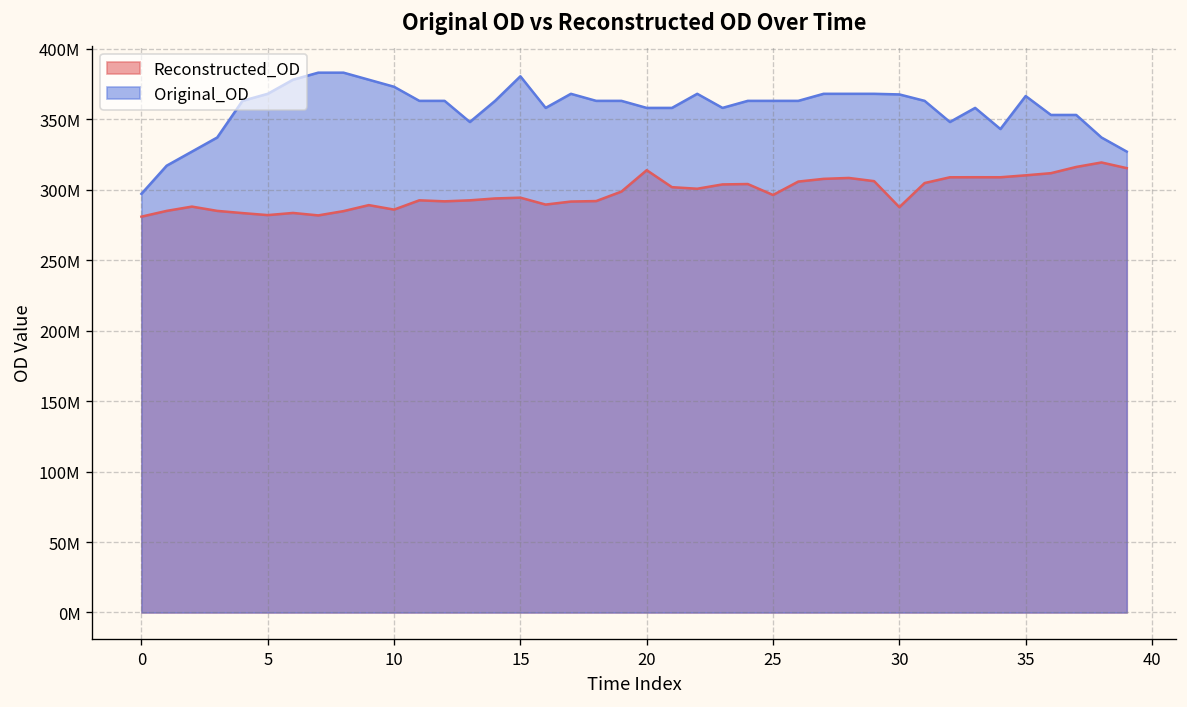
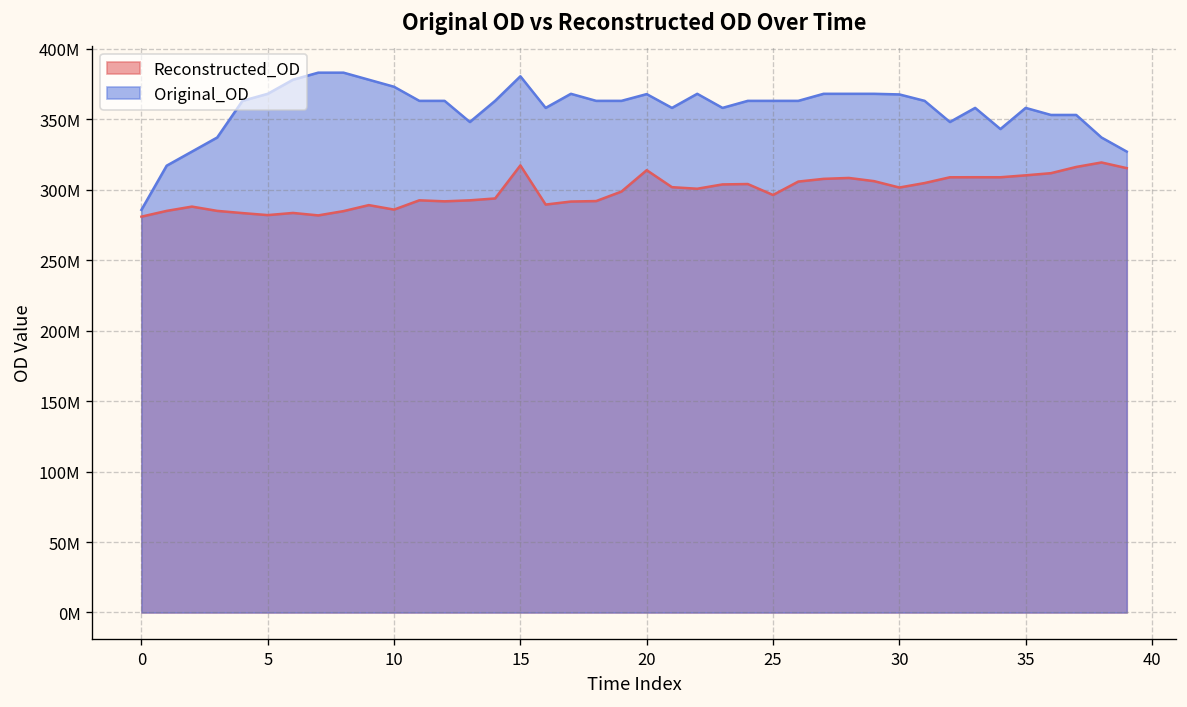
Original_OD, 0: 297000000 -> 286000000
Reconstructed_OD, 15: 294000000 -> 317000000
Original_OD, 20: 358000000 -> 368000000
Reconstructed_OD, 30: 288000000 -> 302000000
Original_OD, 35: 366000000 -> 358000000
